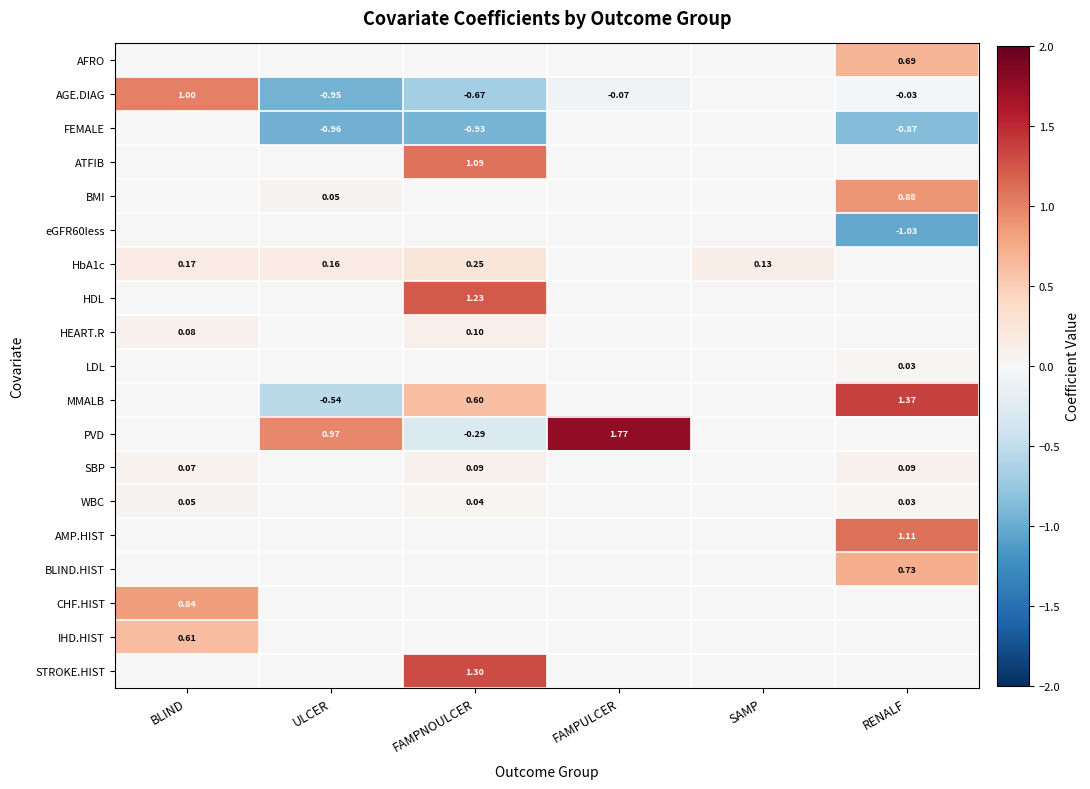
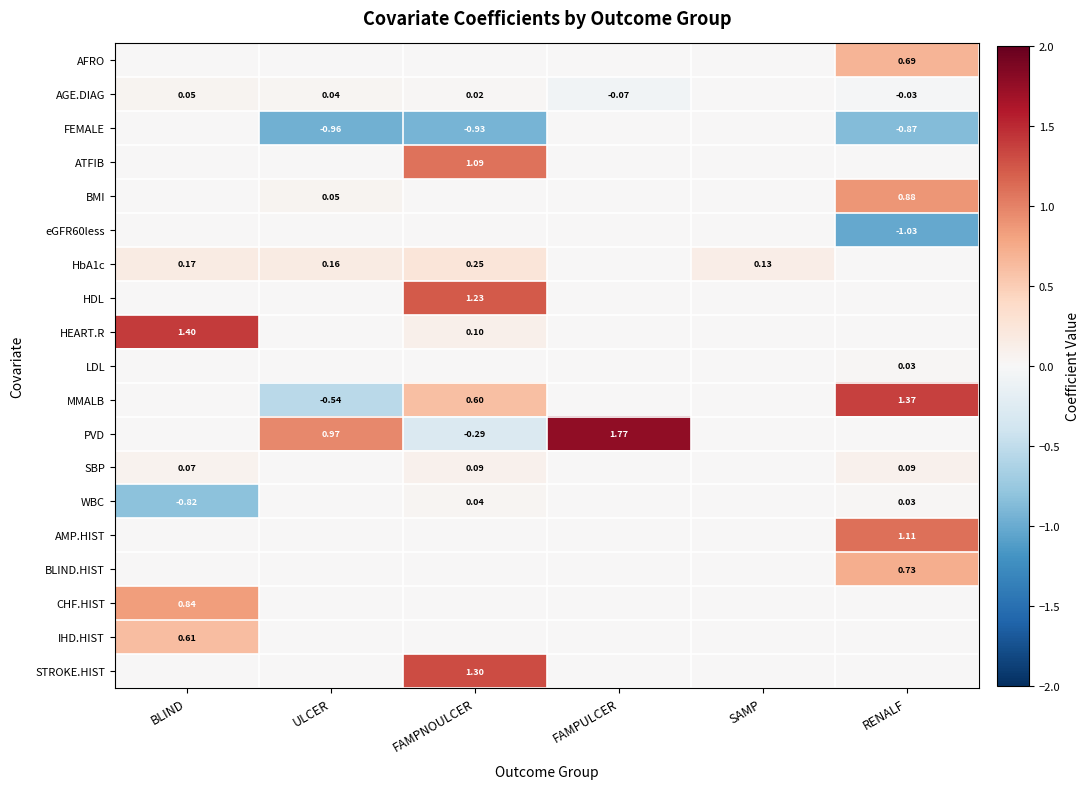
AGE.DIAG, BLIND: 1.00 -> 0.05
AGE.DIAG, ULCER: -0.95 -> 0.04
AGE.DIAG, FAMPNOULCER: -0.67 -> 0.02
HEART.R, BLIND: 0.08 -> 1.40
WBC, BLIND: 0.05 -> -0.82
